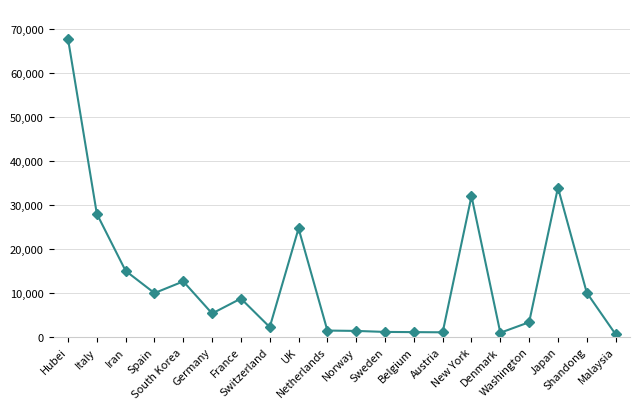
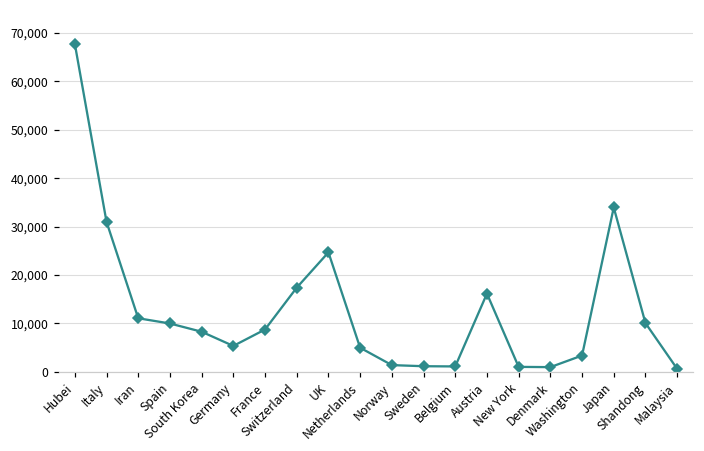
Italy: 28,000 -> 31,000
Iran: 15,000 -> 11,000
South Korea: 13,000 -> 8,000
Switzerland: 2,000 -> 17,000
Netherlands: 1,000 -> 5,000
Austria: 1,000 -> 16,000
New York: 32,000 -> 1,000
